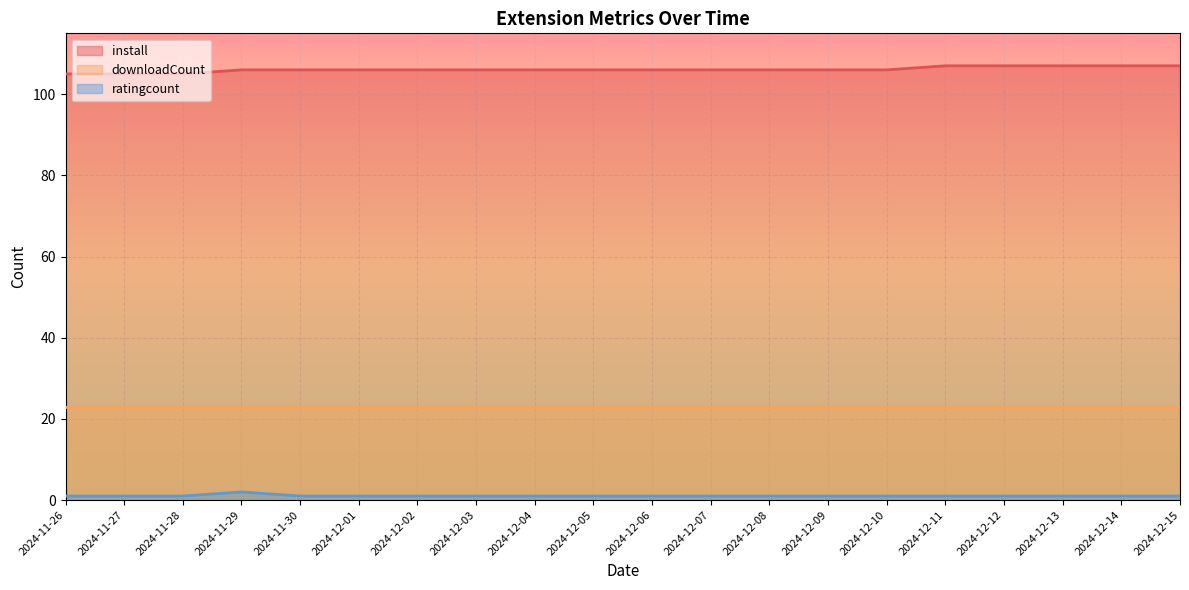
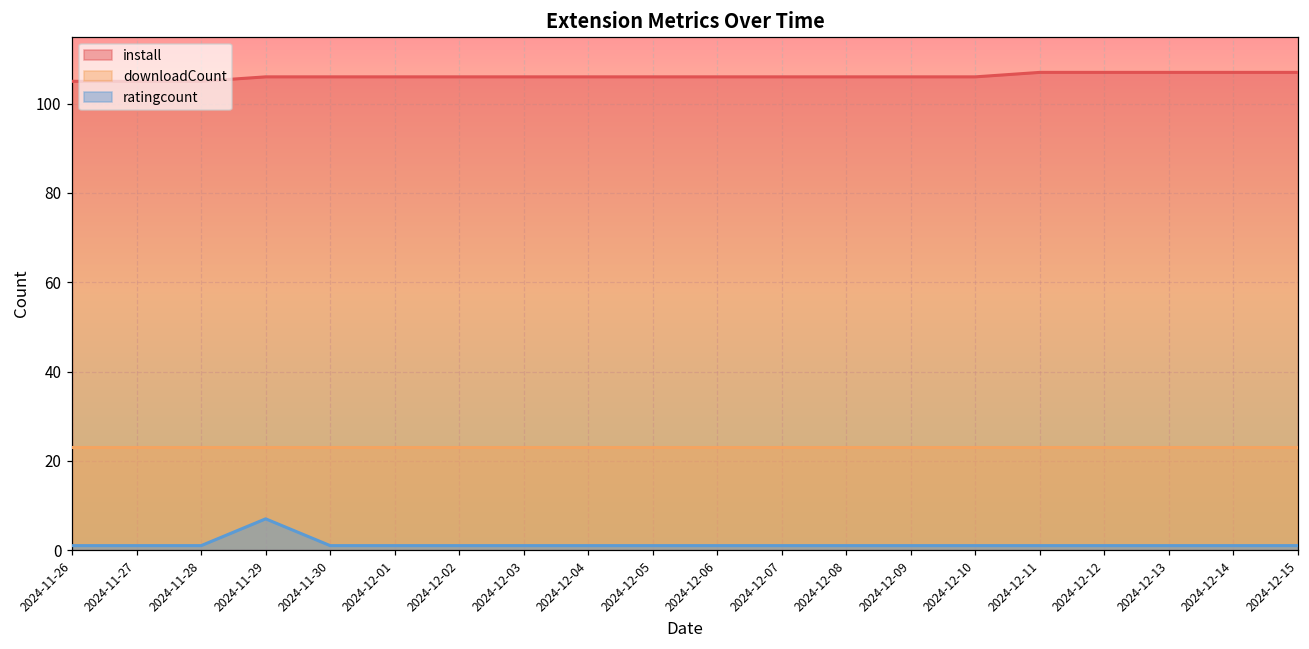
ratingcount, 2024-11-29: 2 -> 7
